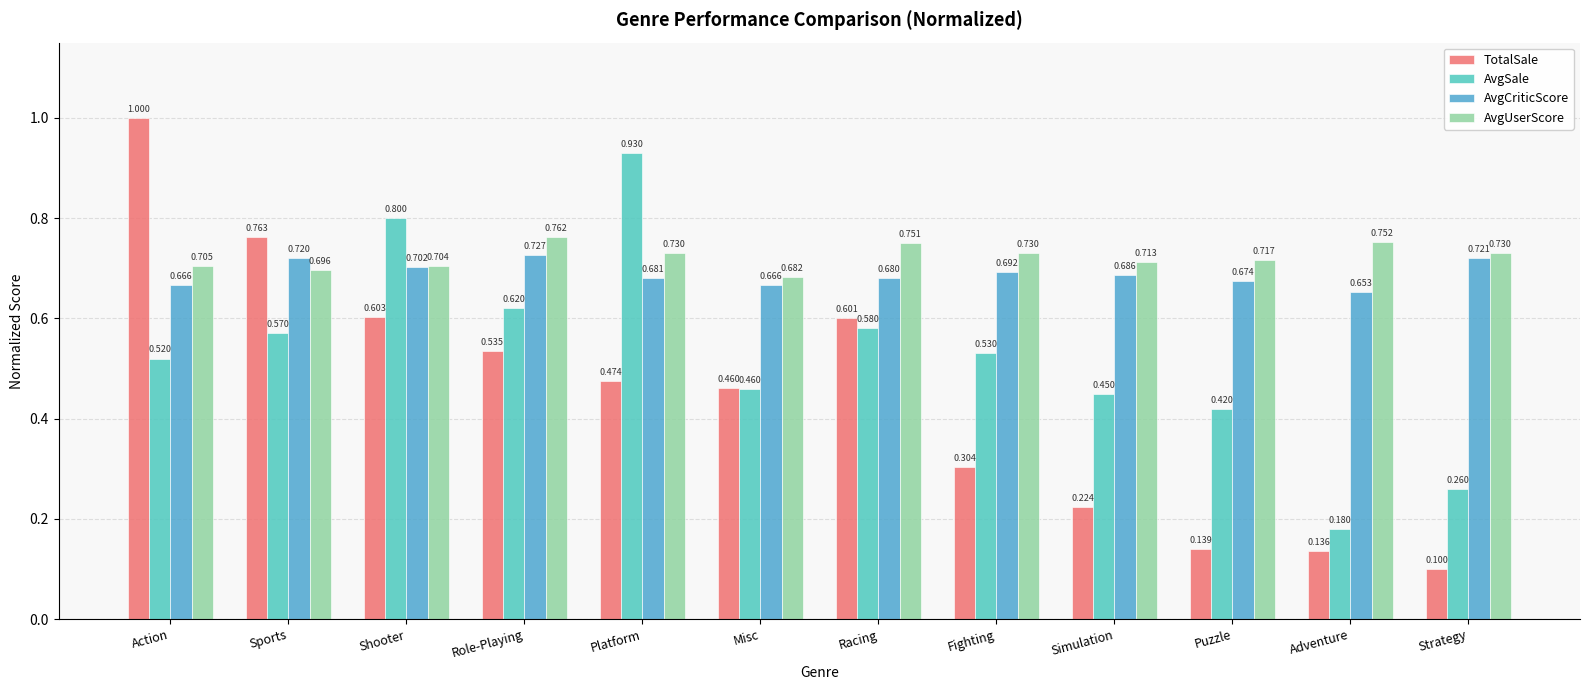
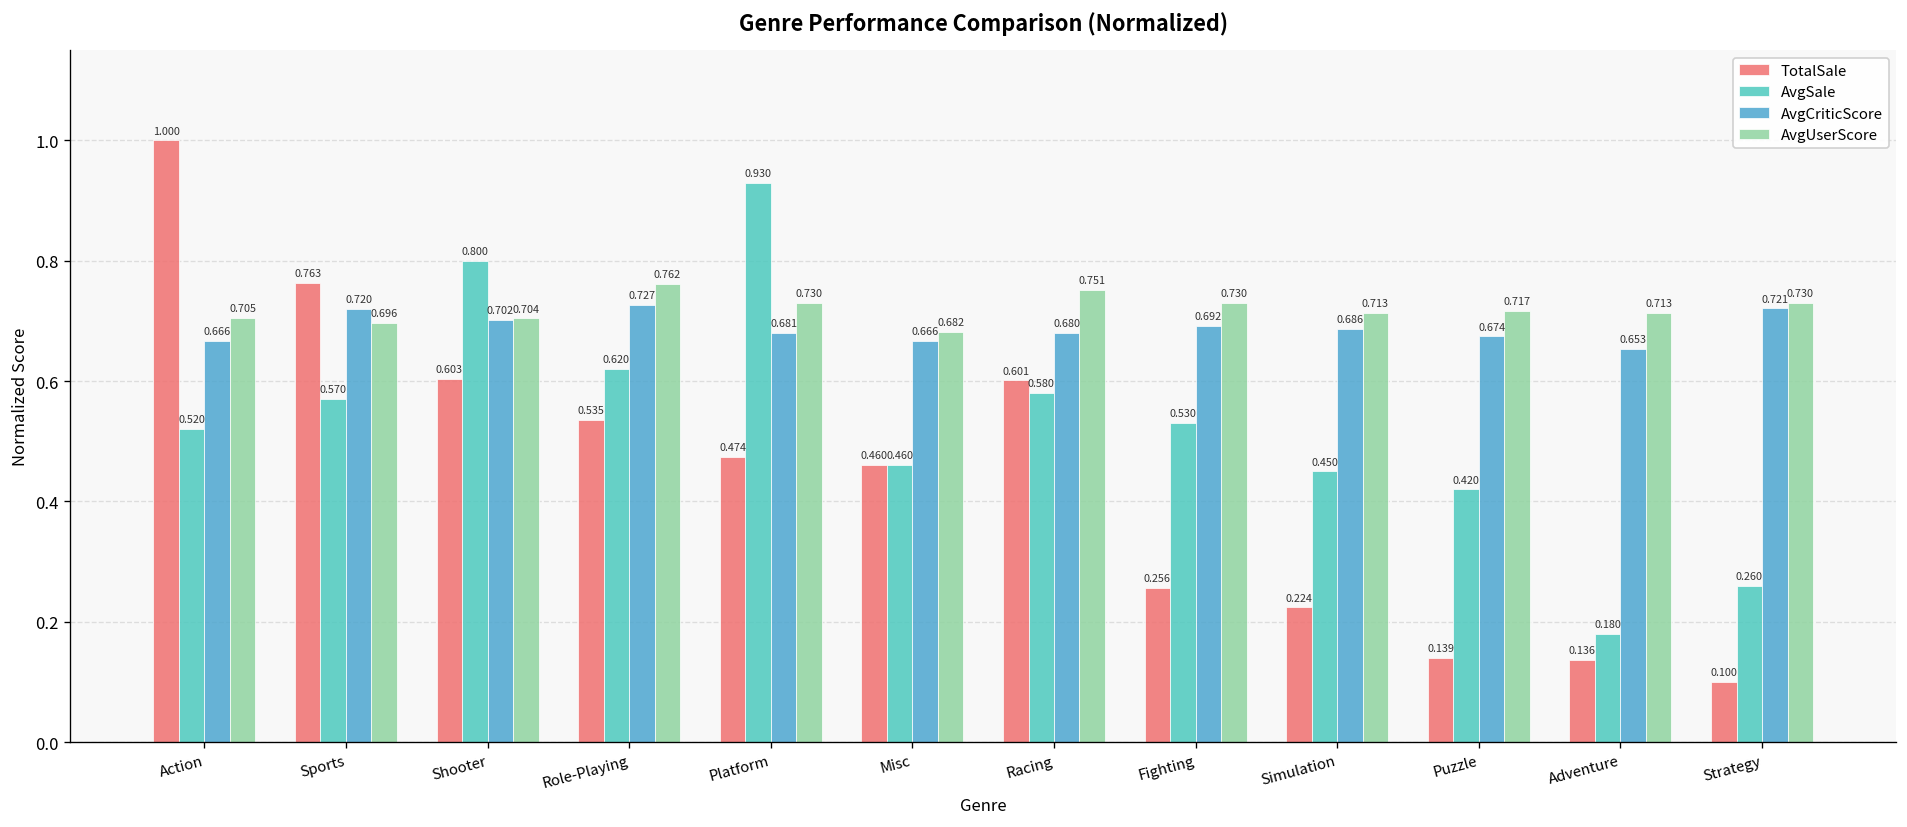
TotalSale, Fighting: 0.304 -> 0.256
AvgUserScore, Adventure: 0.752 -> 0.713
